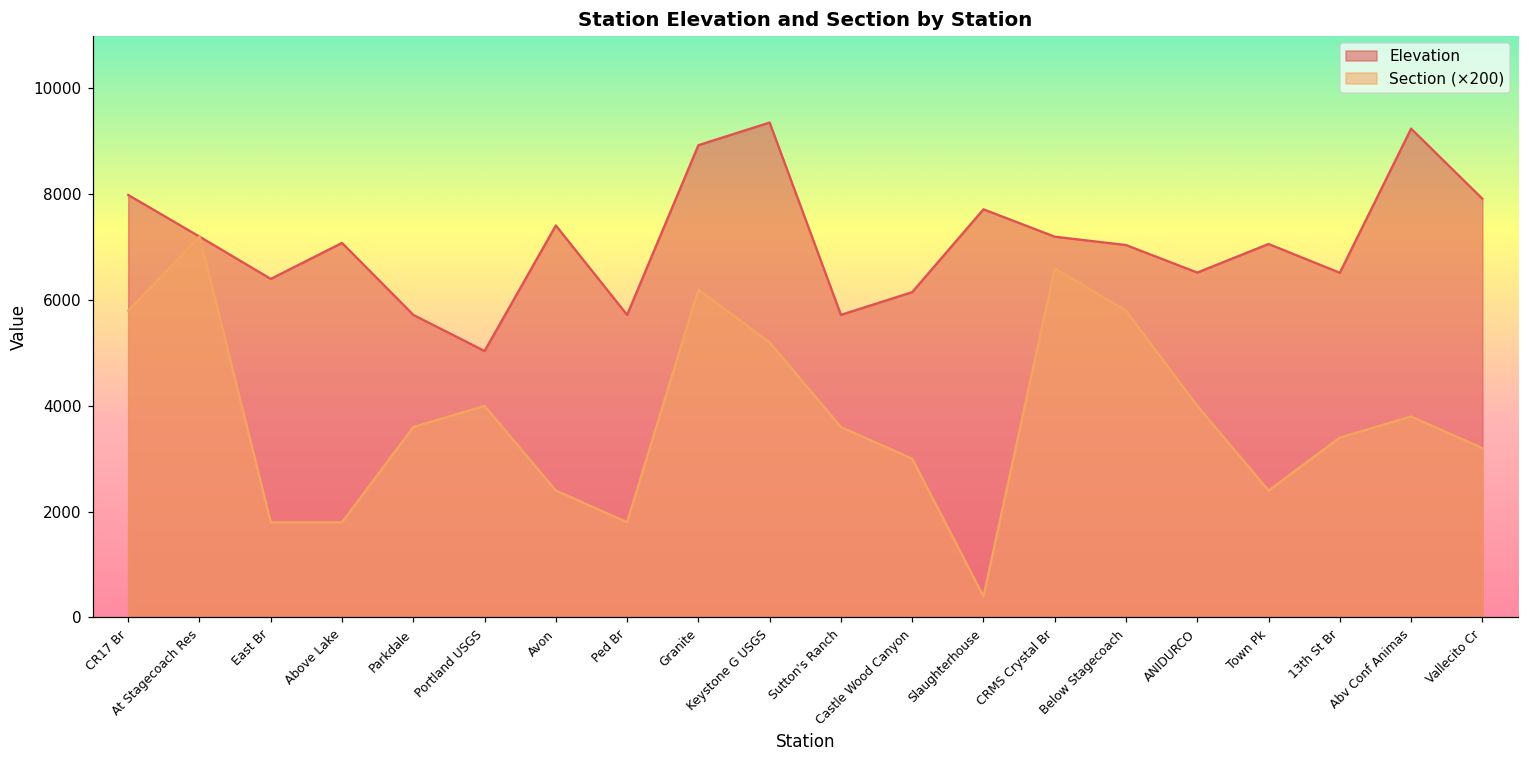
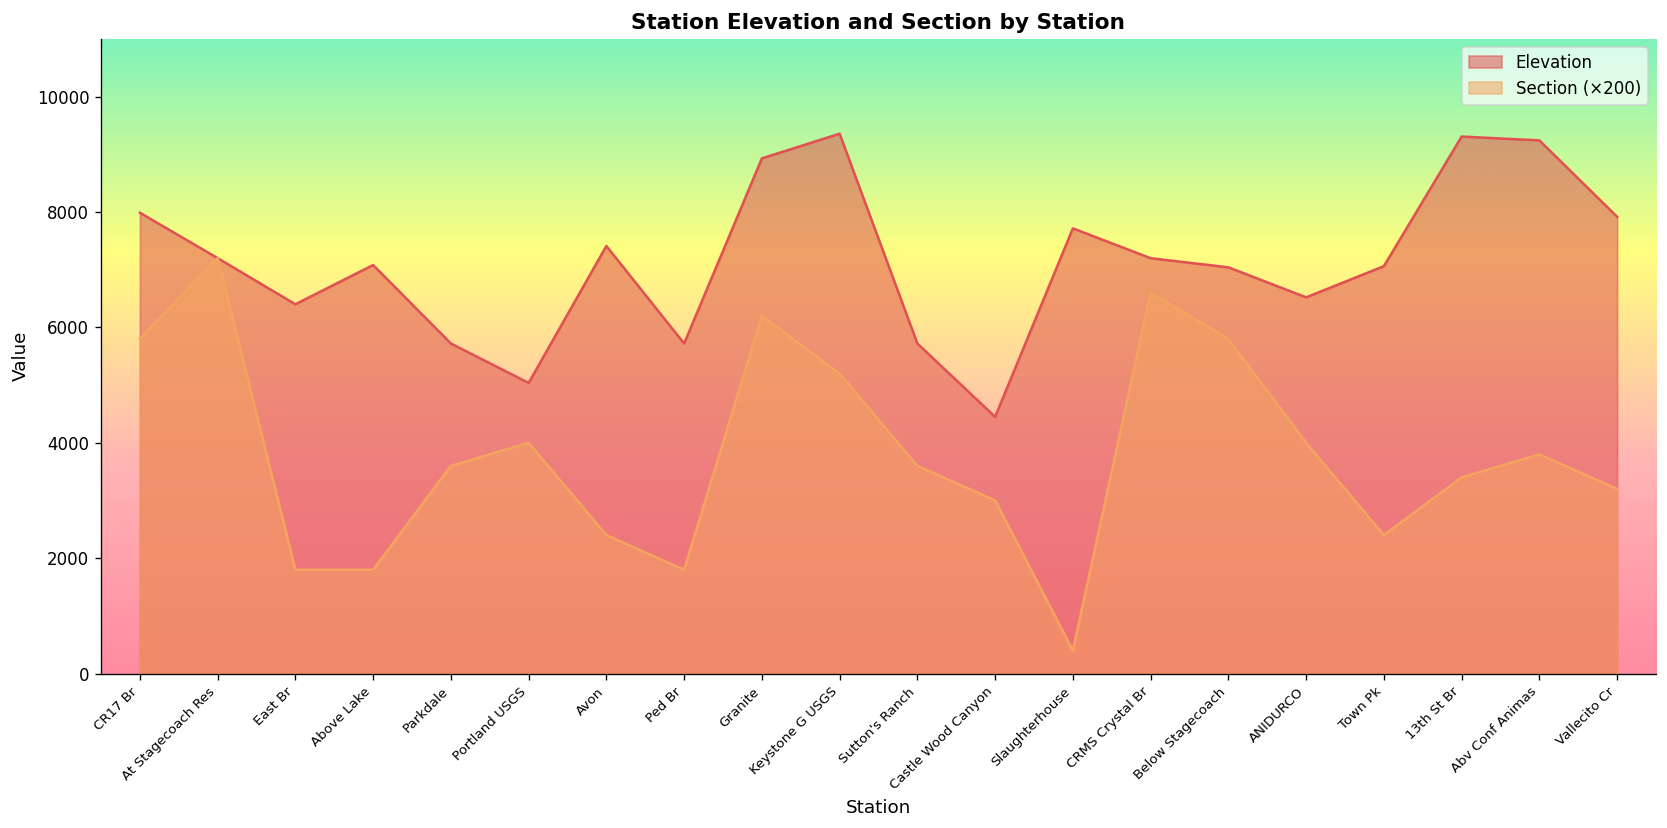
Elevation, Castle Wood Canyon: 6200 -> 4400
Elevation, 13th St Br: 6500 -> 9300
